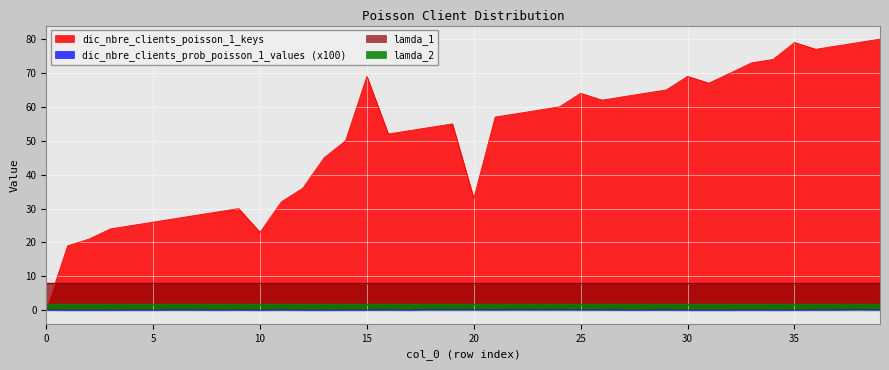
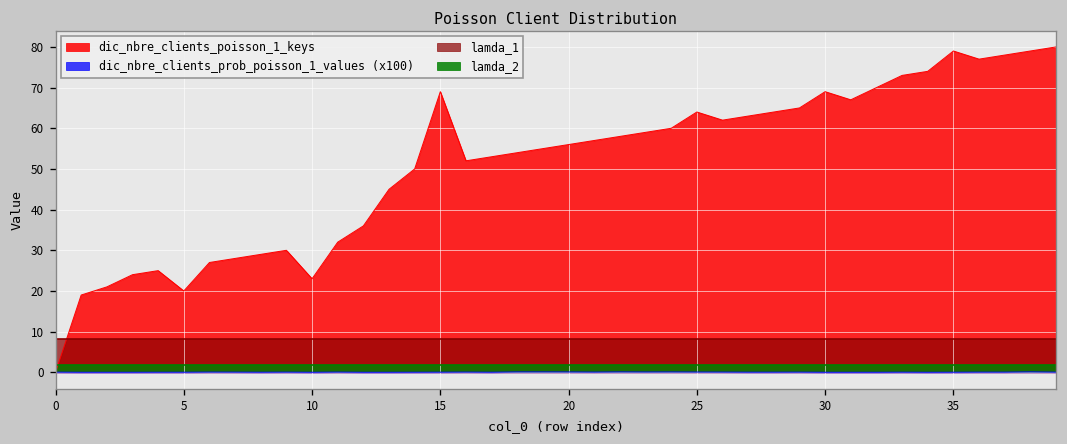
dic_nbre_clients_poisson_1_keys, 5: 26 -> 20
dic_nbre_clients_poisson_1_keys, 20: 33 -> 56
